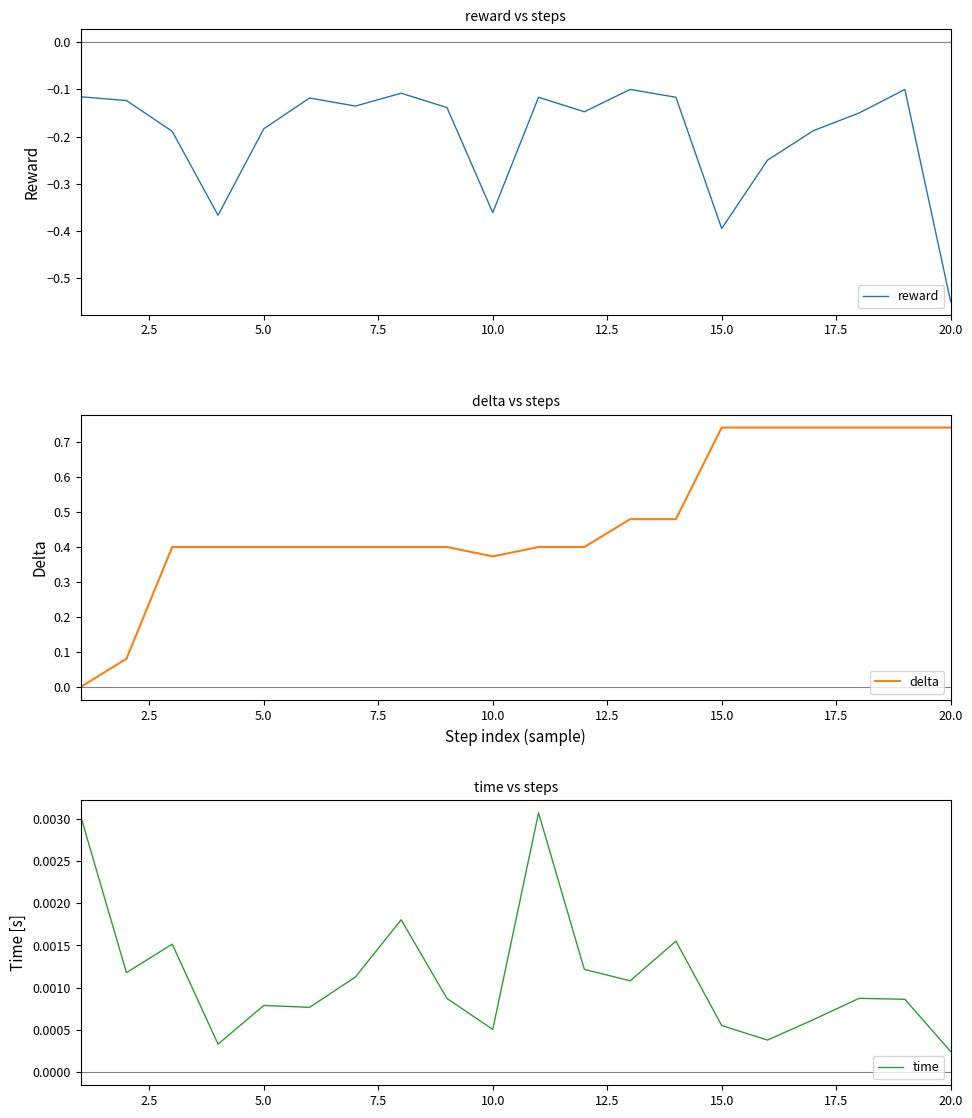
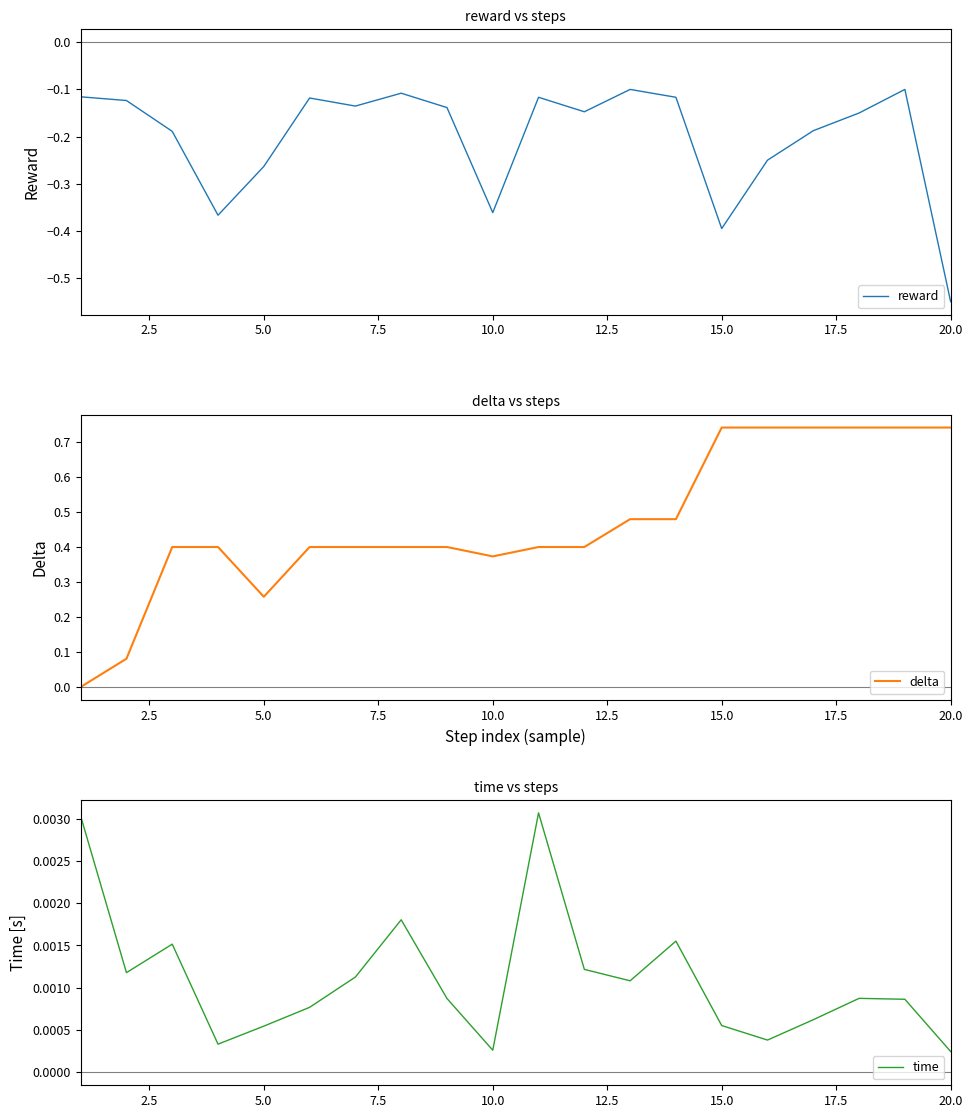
reward vs steps, 5.0: -0.18 -> -0.26
delta vs steps, 5.0: 0.40 -> 0.26
time vs steps, 5.0: 0.0008 -> 0.0005
time vs steps, 10.0: 0.0005 -> 0.0003
